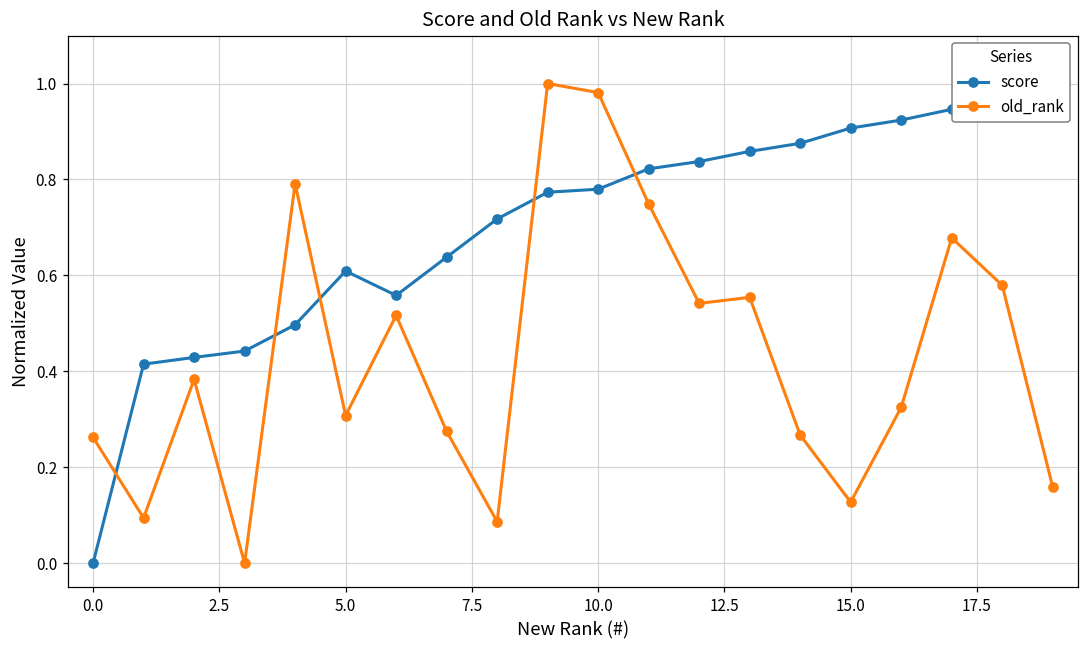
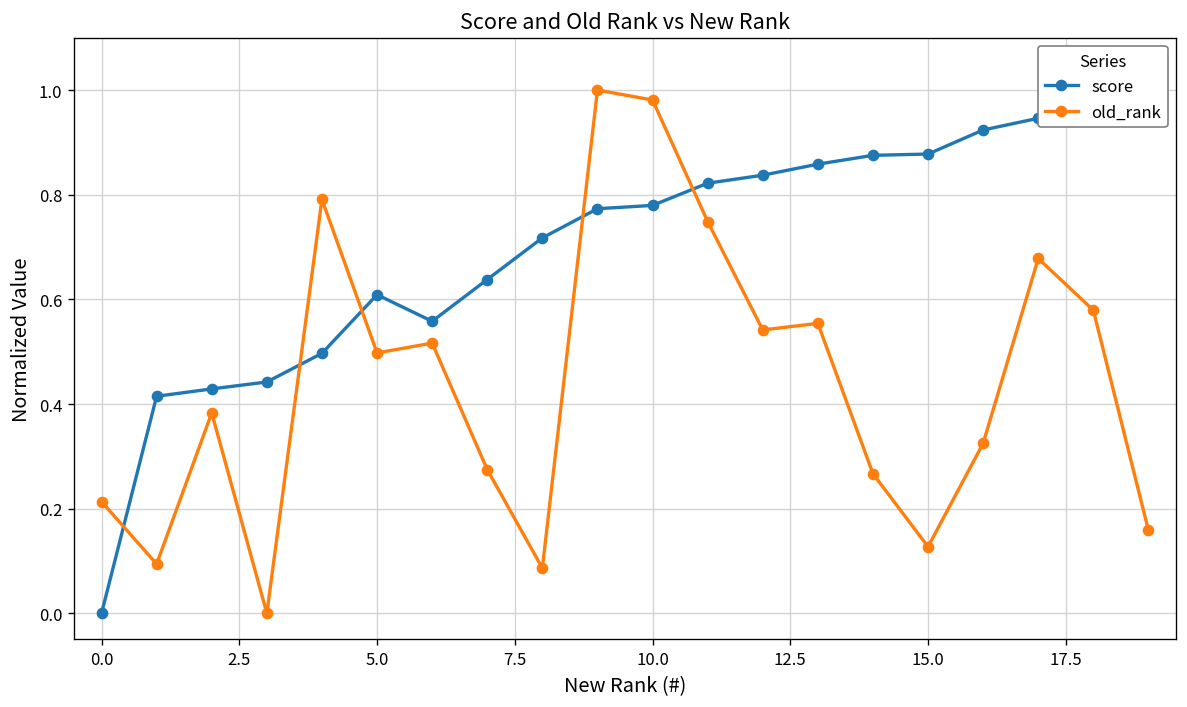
old_rank, 0.0: 0.26 -> 0.21
old_rank, 5.0: 0.31 -> 0.50
score, 15.0: 0.91 -> 0.88
